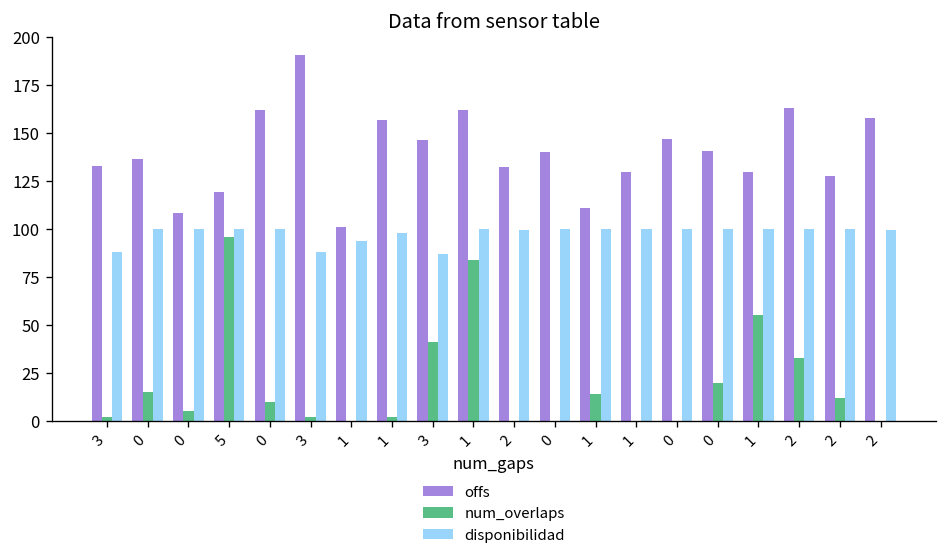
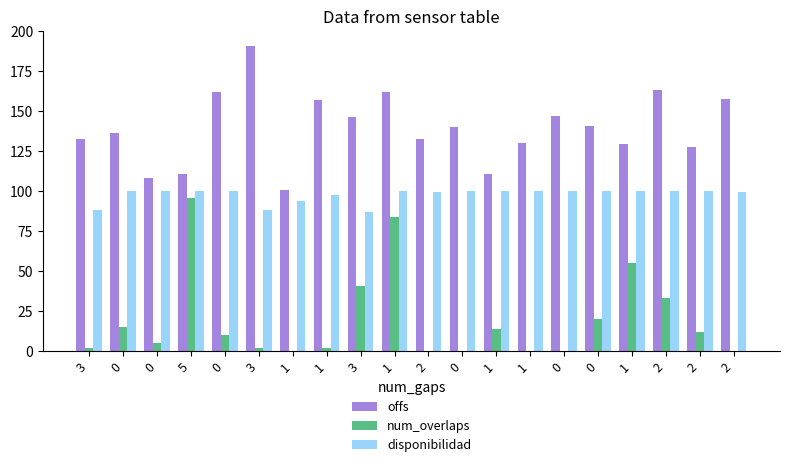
offs, 5: 119 -> 111
